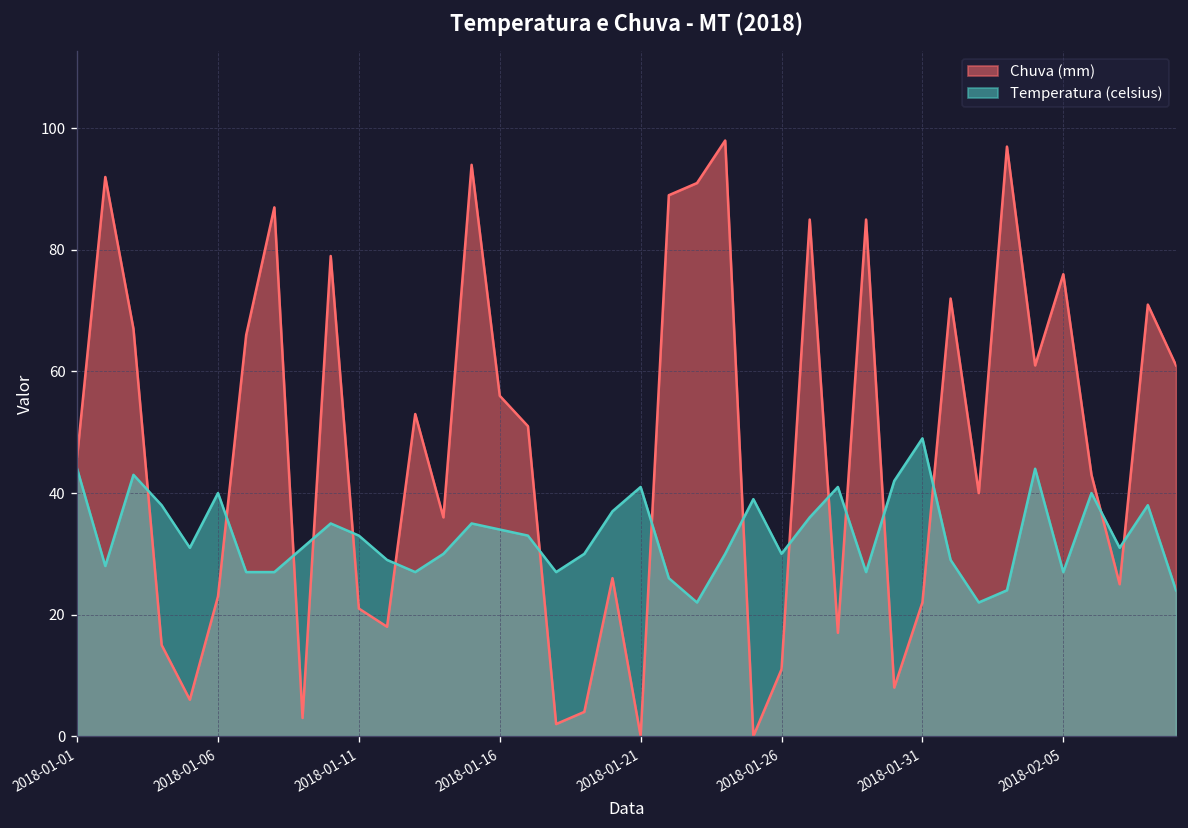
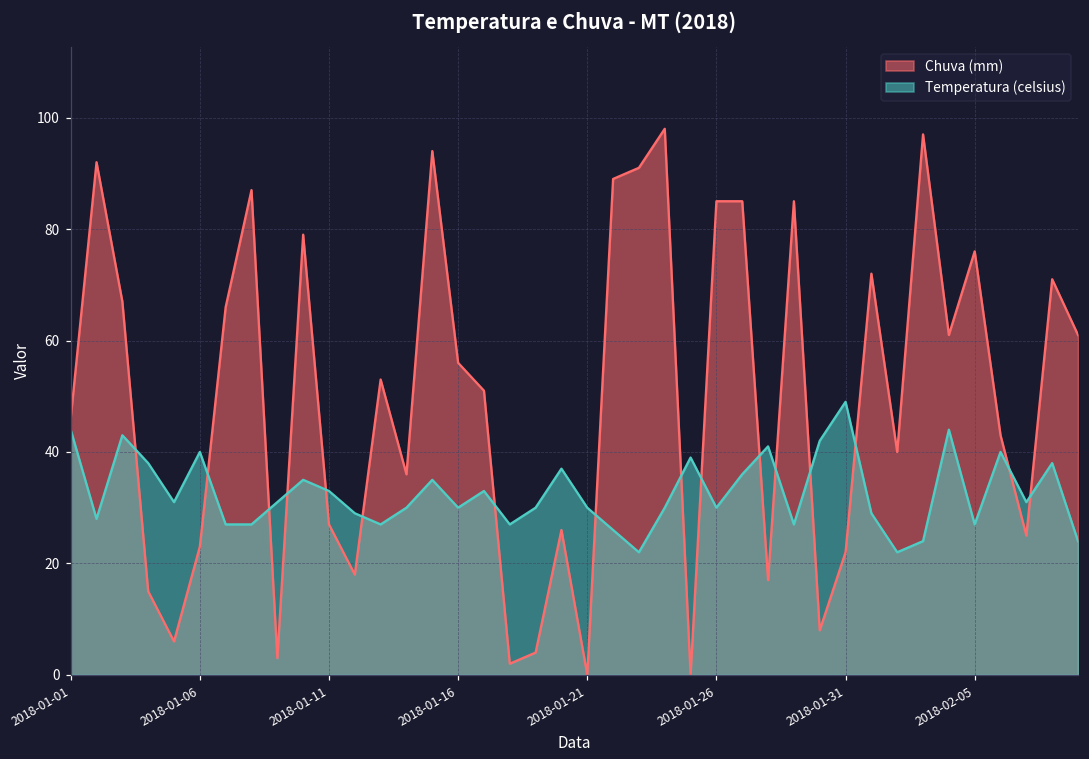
Chuva (mm), 2018-01-11: 21 -> 27
Temperatura (celsius), 2018-01-16: 34 -> 30
Temperatura (celsius), 2018-01-21: 41 -> 30
Chuva (mm), 2018-01-26: 11 -> 85
